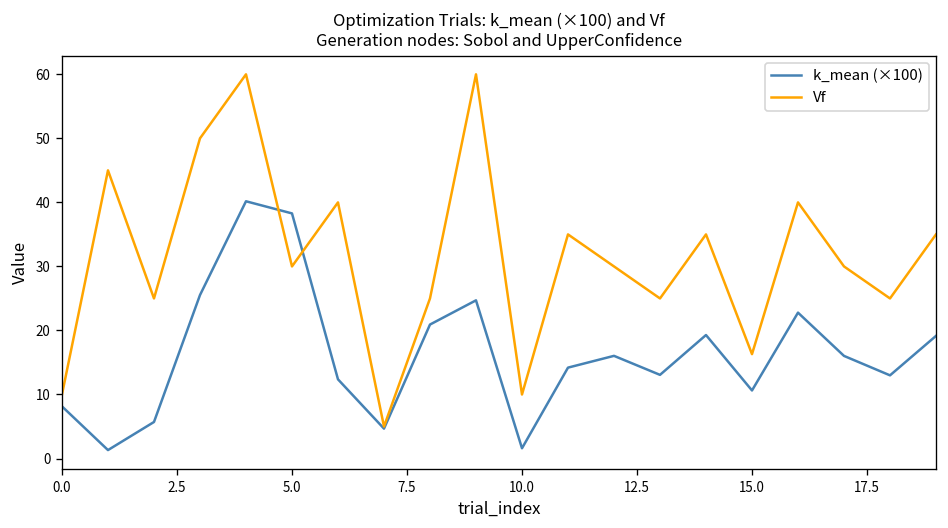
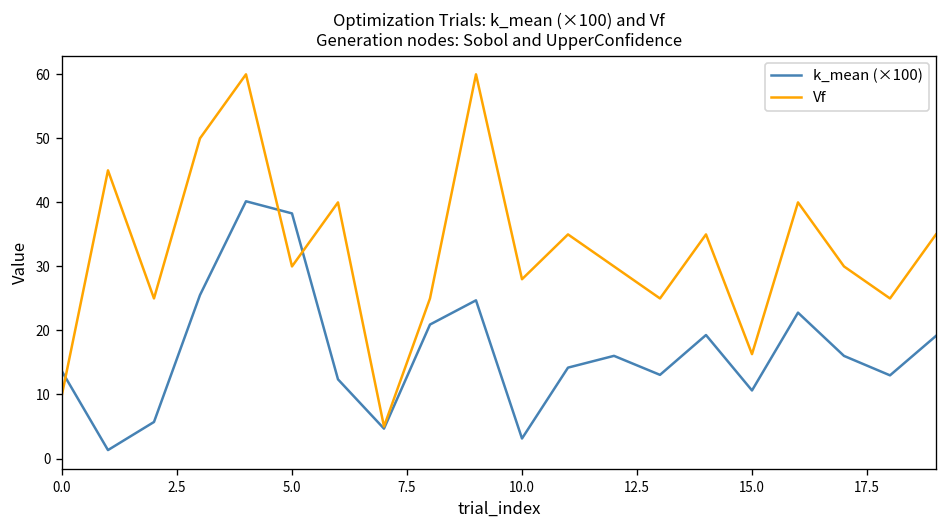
k_mean (×100), 0.0: 8 -> 14
k_mean (×100), 10.0: 2 -> 3
Vf, 10.0: 10 -> 28
